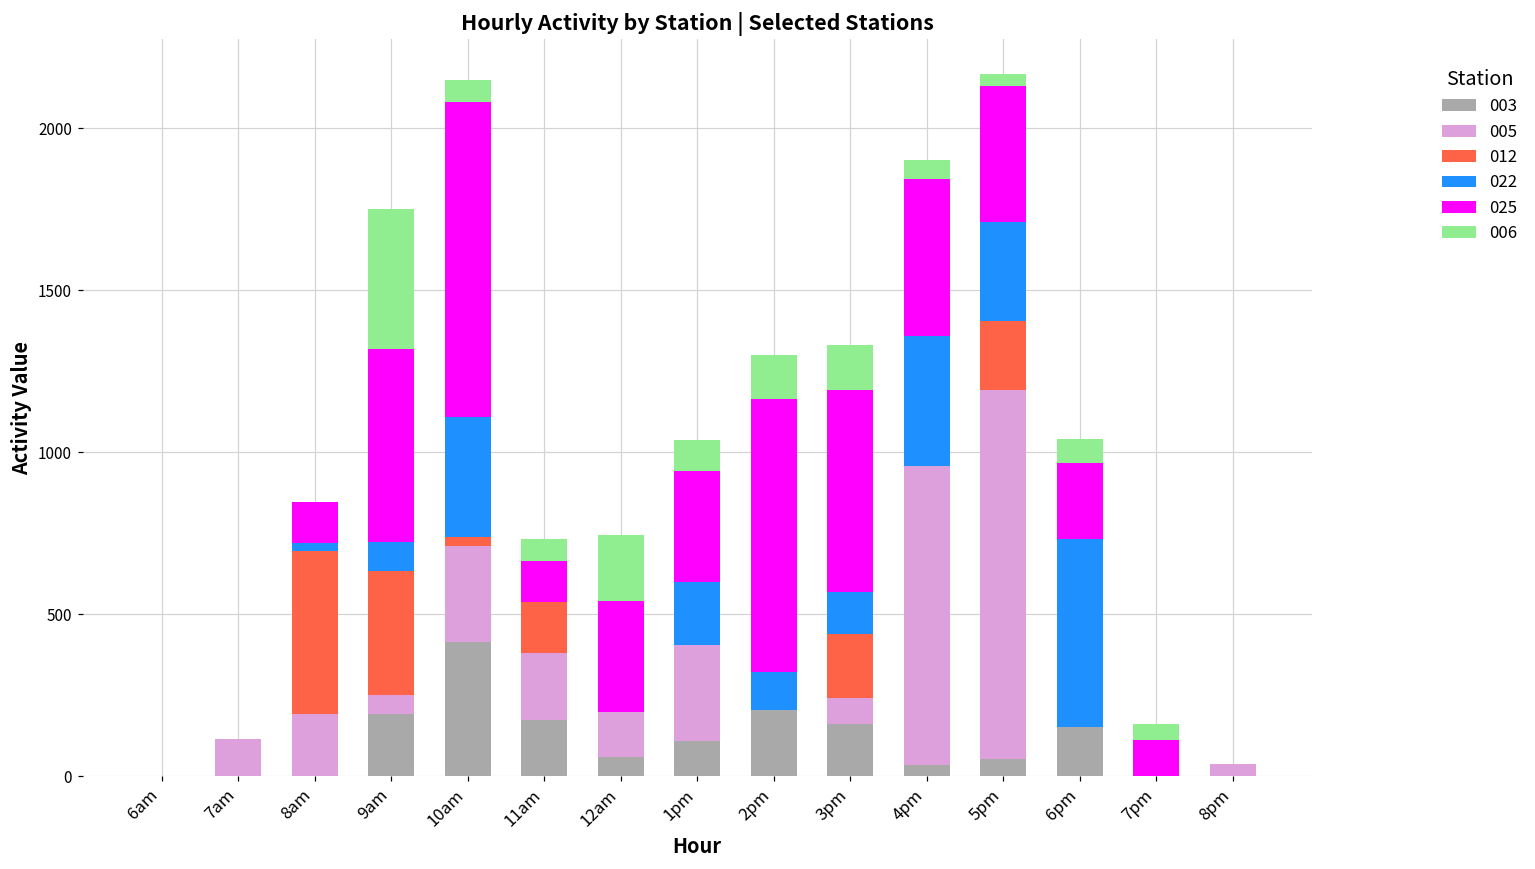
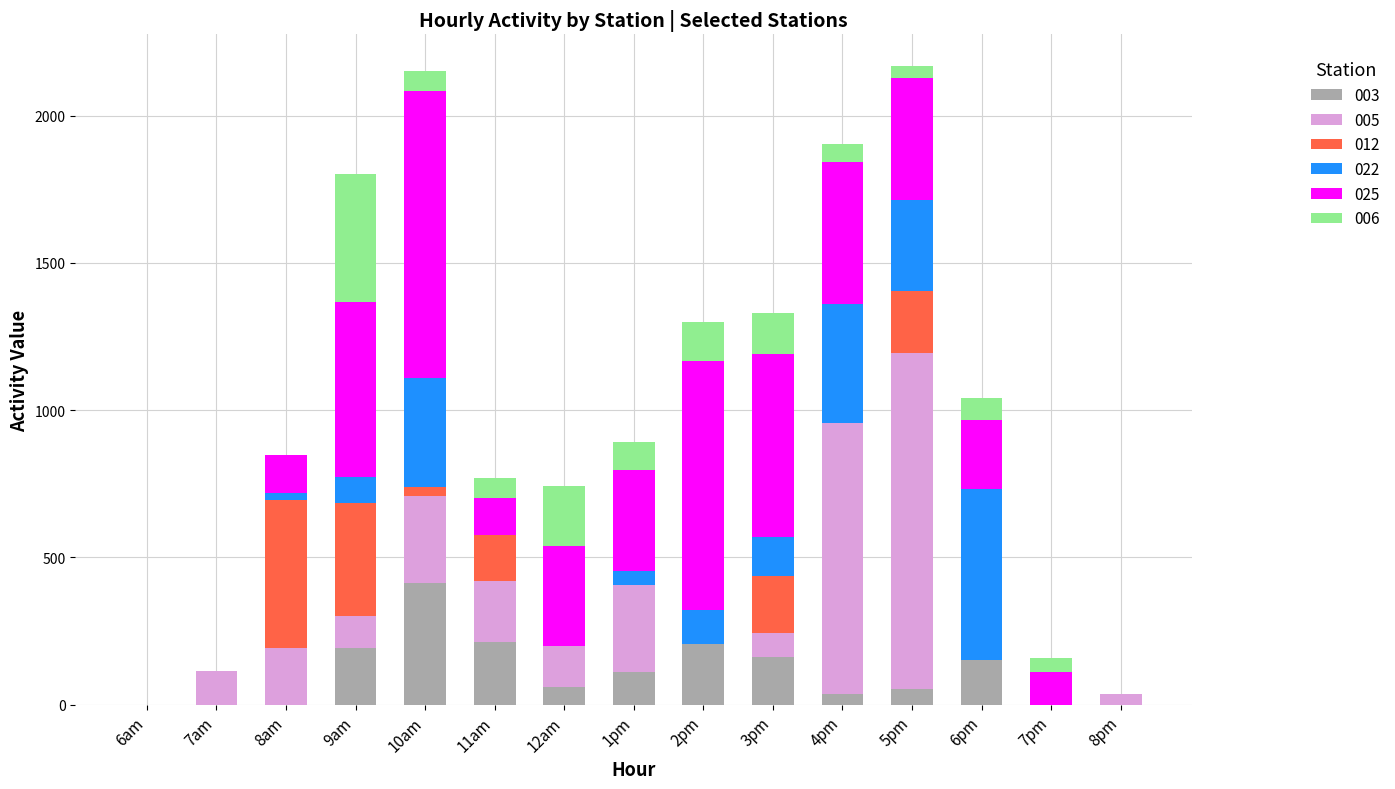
005, 9am: 60 -> 110
003, 11am: 170 -> 210
022, 1pm: 190 -> 50
